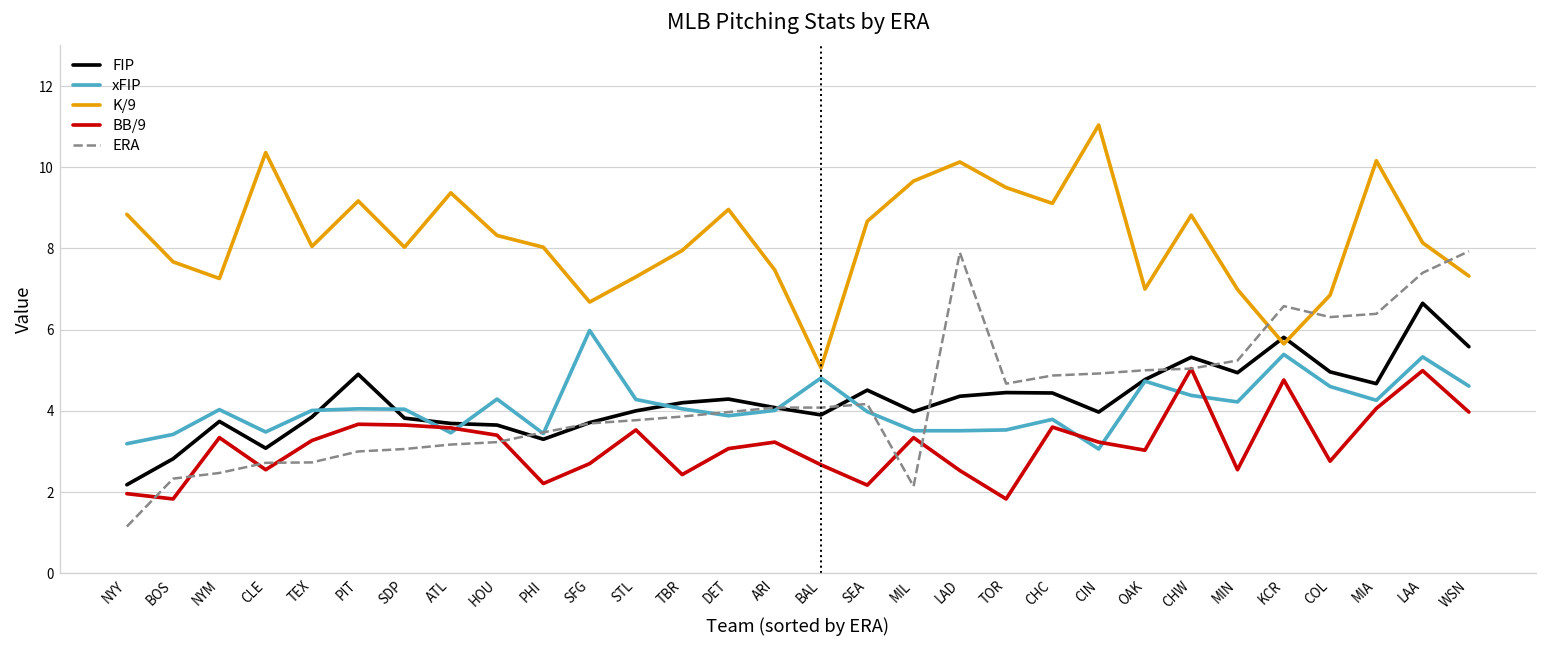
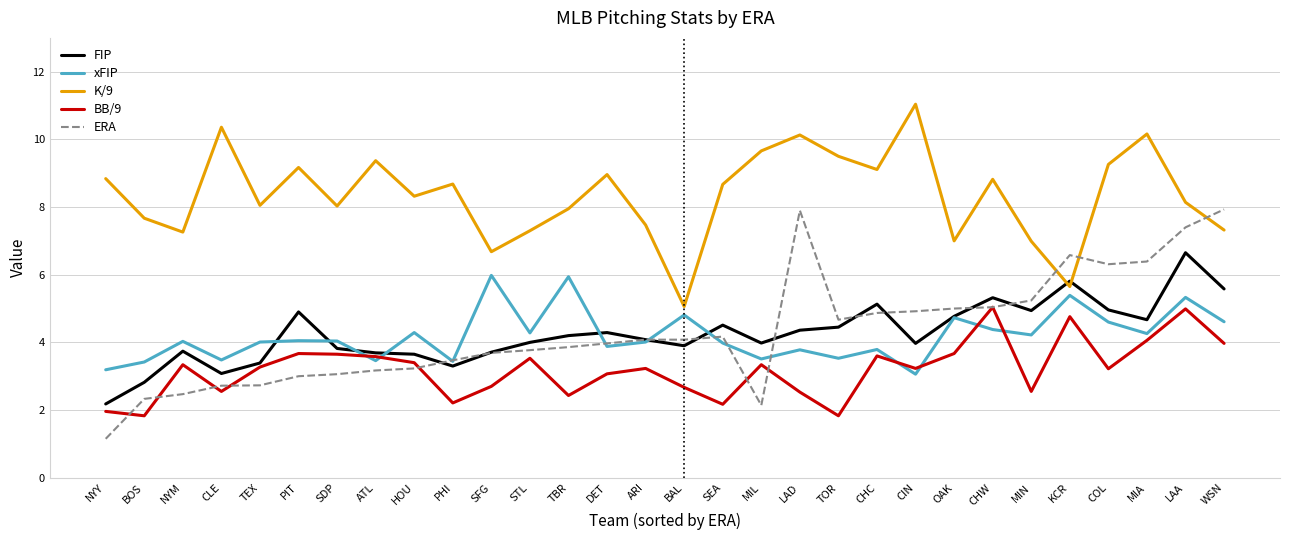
FIP, TEX: 3.9 -> 3.4
K/9, PHI: 8.0 -> 8.7
xFIP, TBR: 4.1 -> 5.9
xFIP, LAD: 3.5 -> 3.8
FIP, CHC: 4.4 -> 5.1
BB/9, OAK: 3.0 -> 3.7
K/9, COL: 6.9 -> 9.3
BB/9, COL: 2.8 -> 3.2
